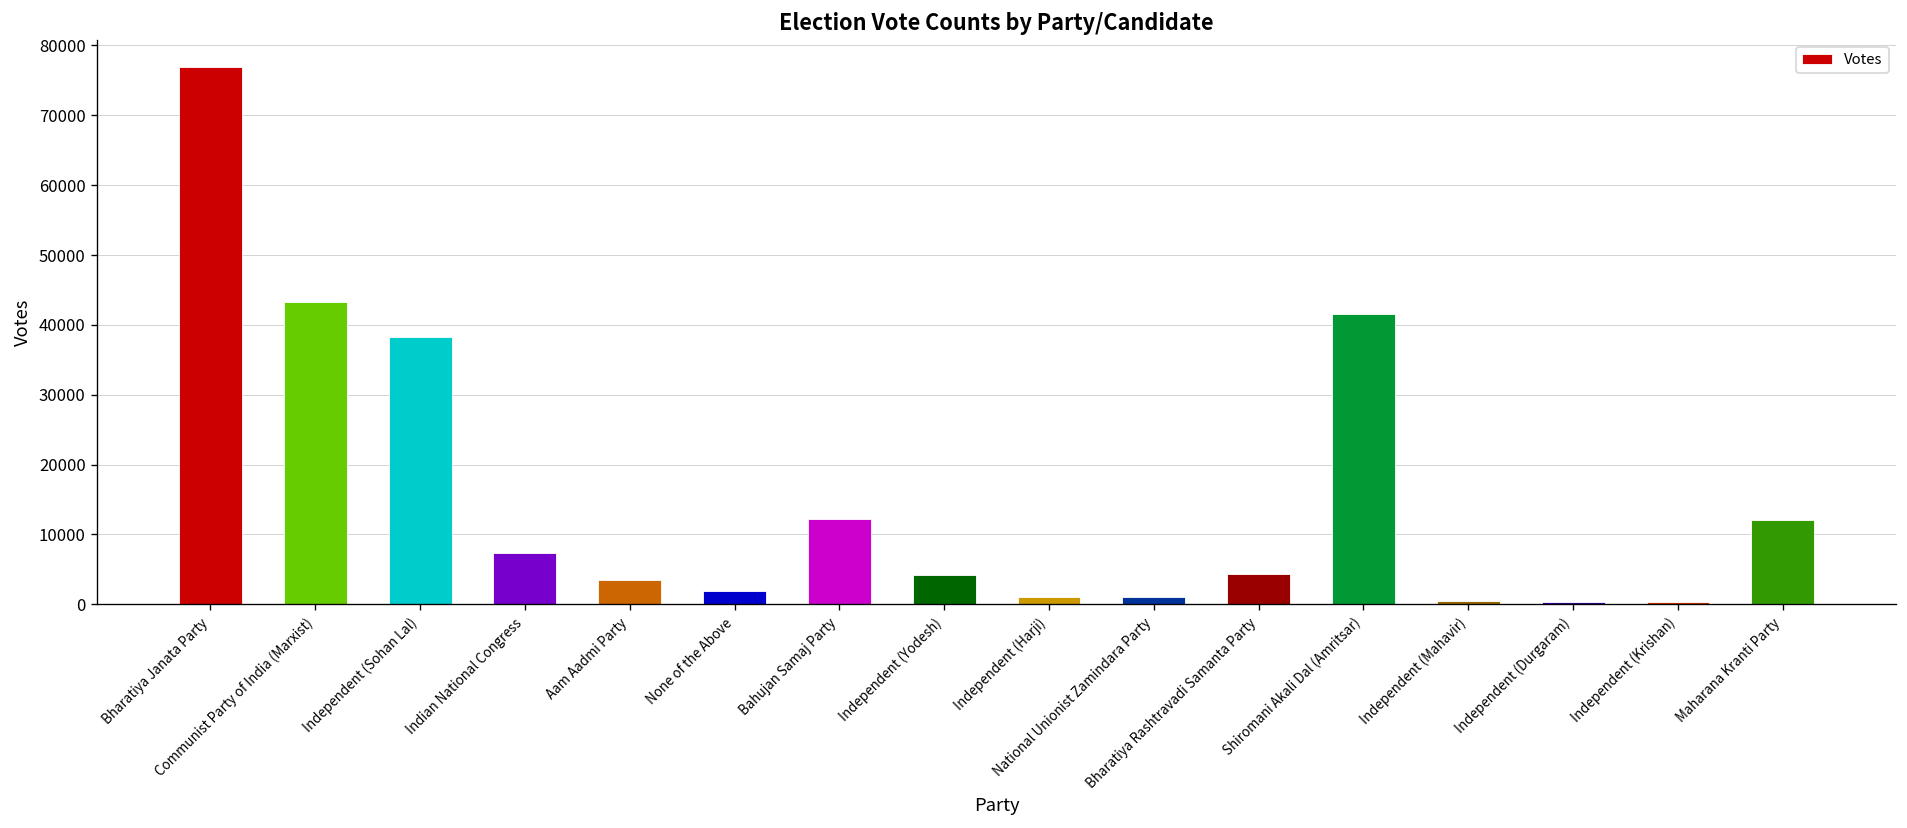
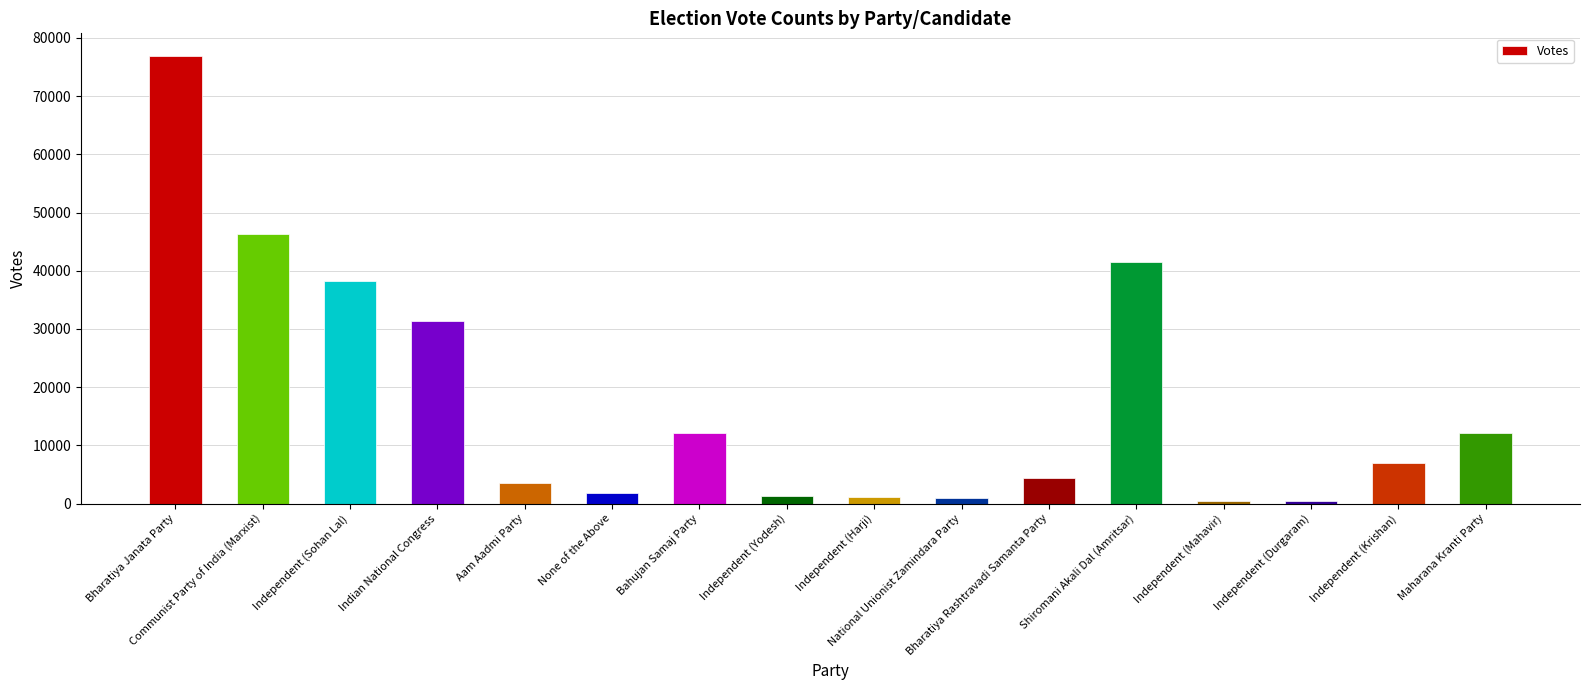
Communist Party of India (Marxist): 43000 -> 46000
Indian National Congress: 7000 -> 31000
Independent (Yodesh): 4000 -> 1000
Independent (Krishan): 0 -> 7000
